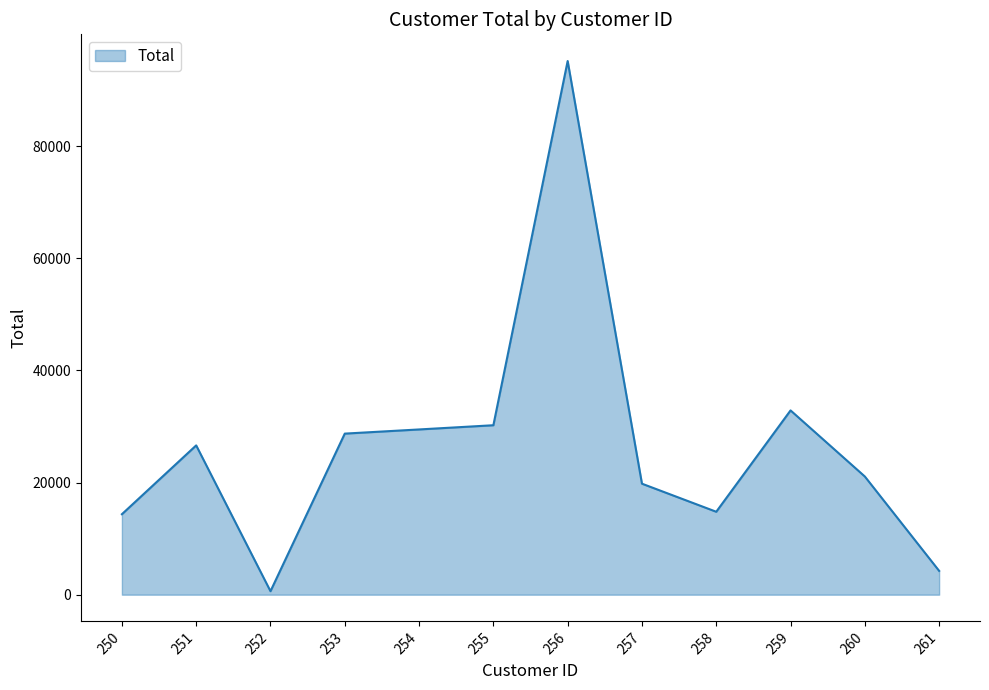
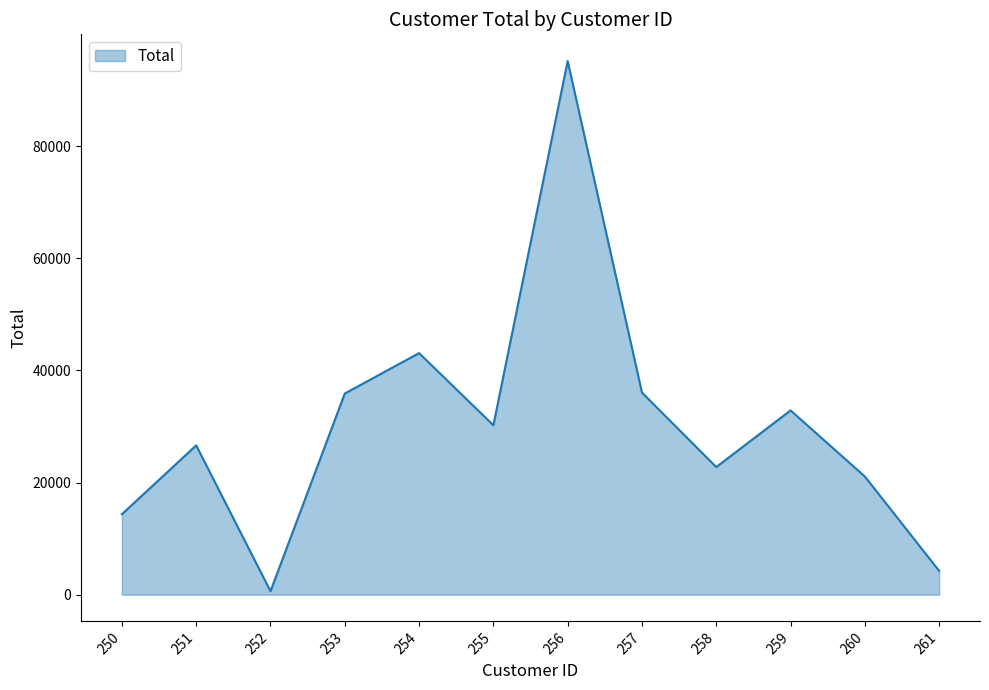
253: 29000 -> 36000
254: 29000 -> 43000
257: 20000 -> 36000
258: 15000 -> 23000
